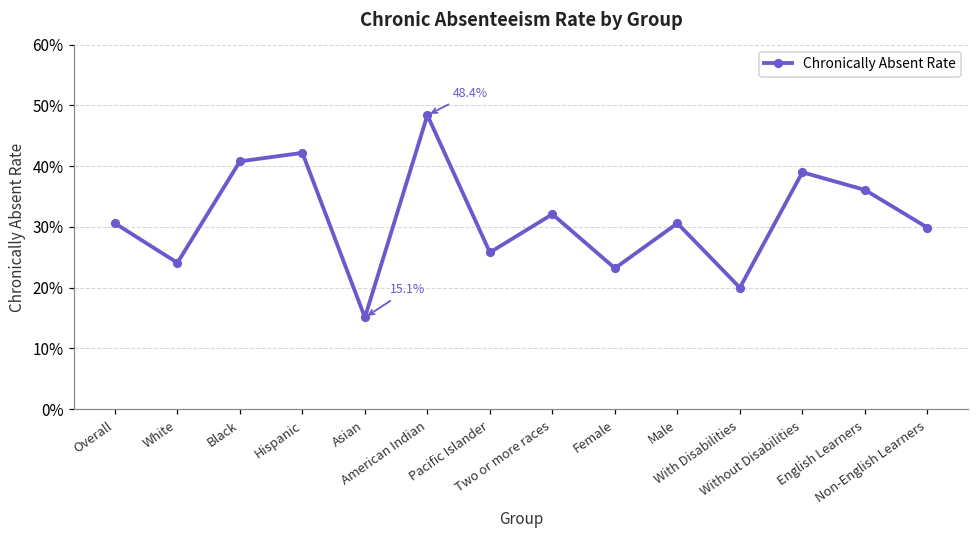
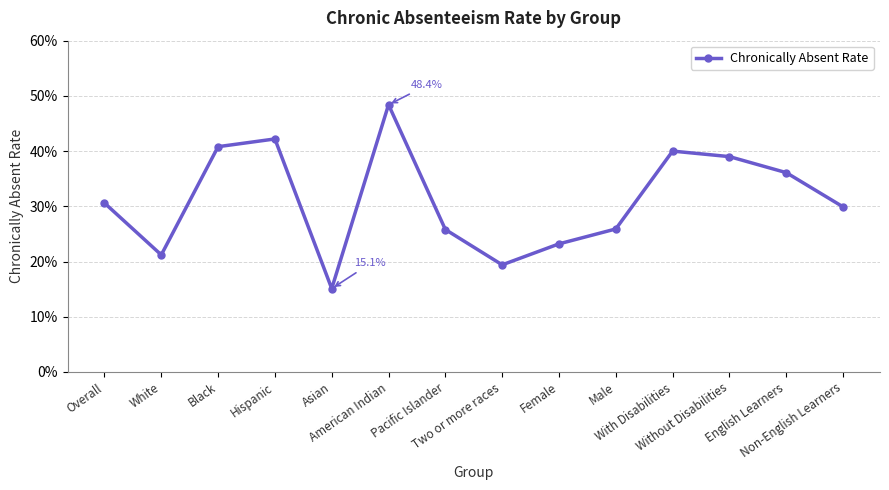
White: 24% -> 21%
Two or more races: 32% -> 19%
Male: 31% -> 26%
With Disabilities: 20% -> 40%
